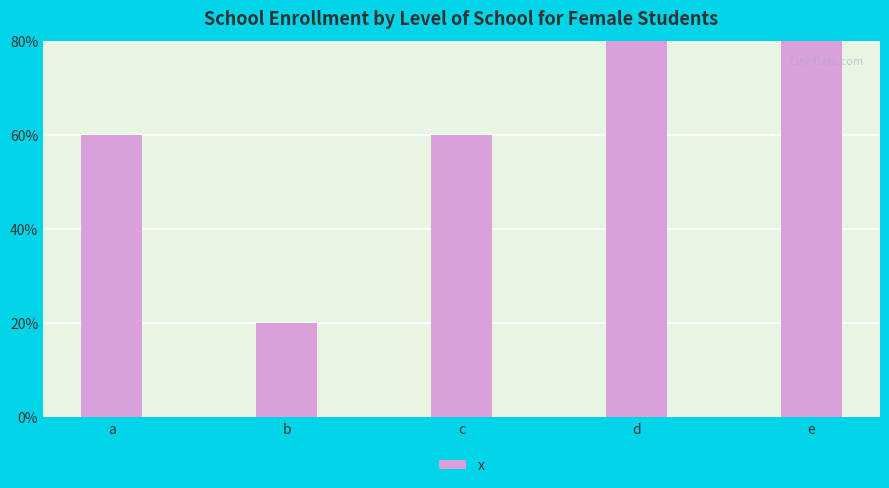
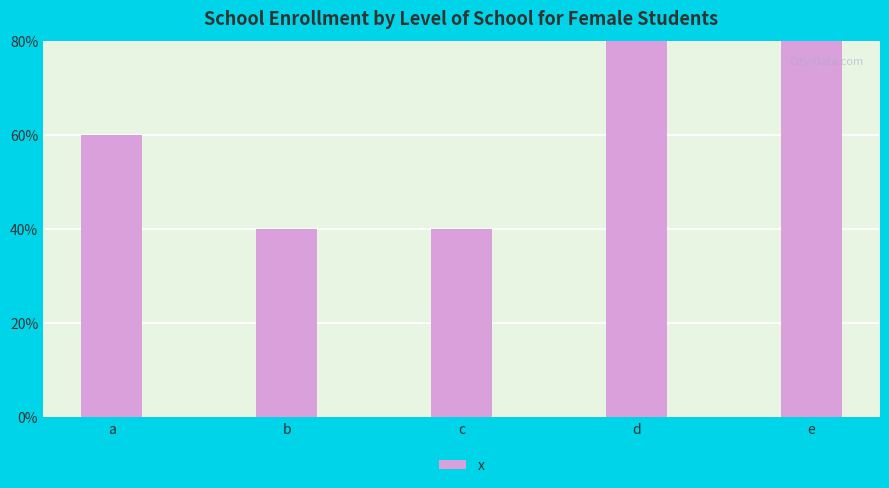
b: 20% -> 40%
c: 60% -> 40%
